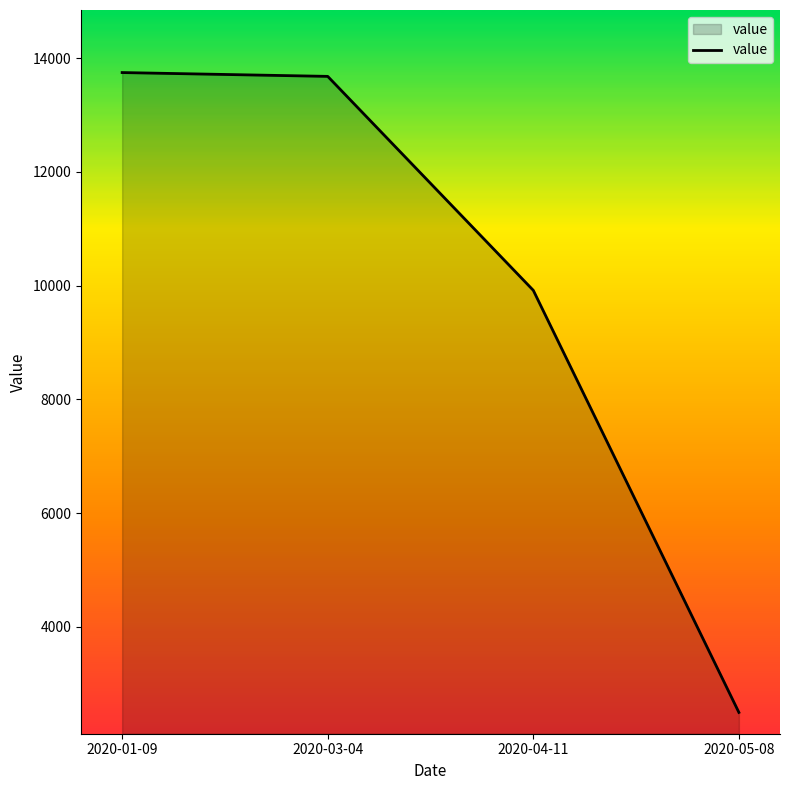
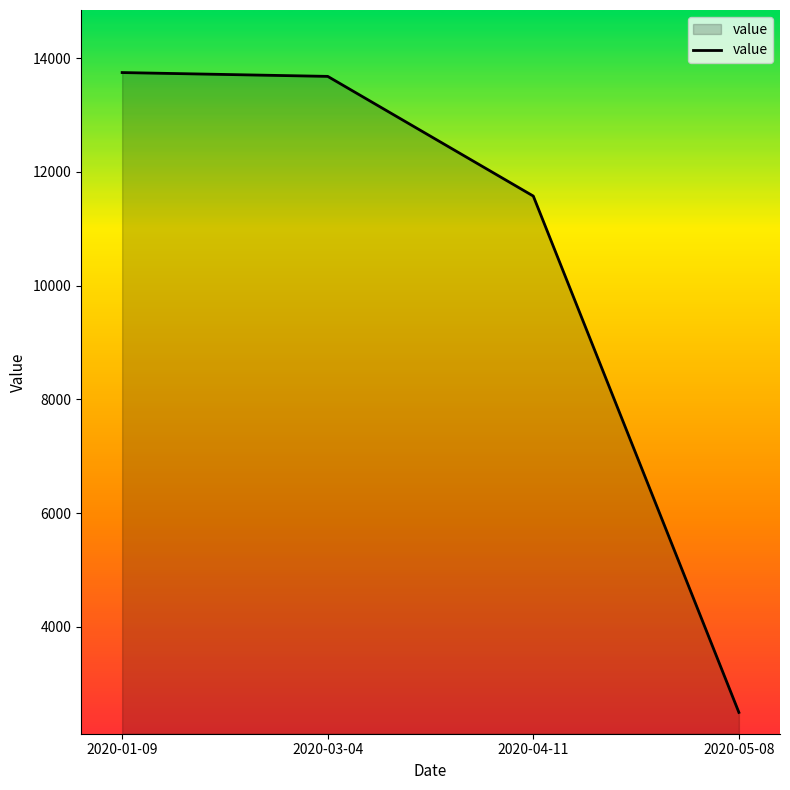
2020-04-11: 9900 -> 11600
